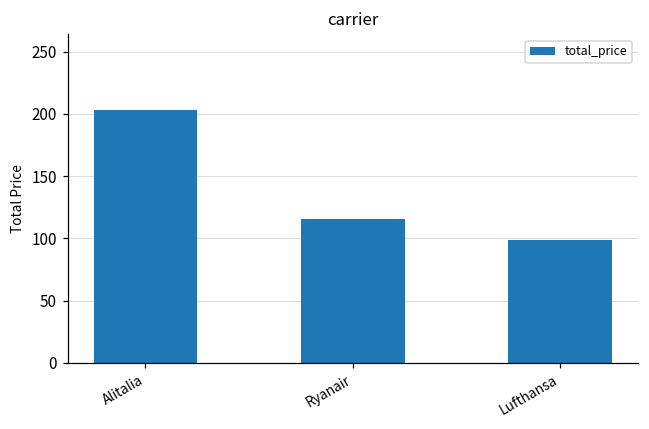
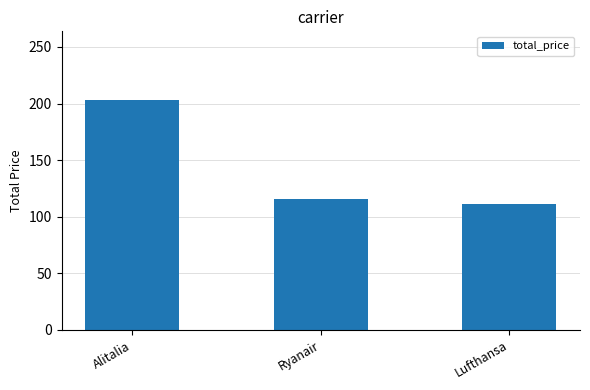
Lufthansa: 98 -> 111
